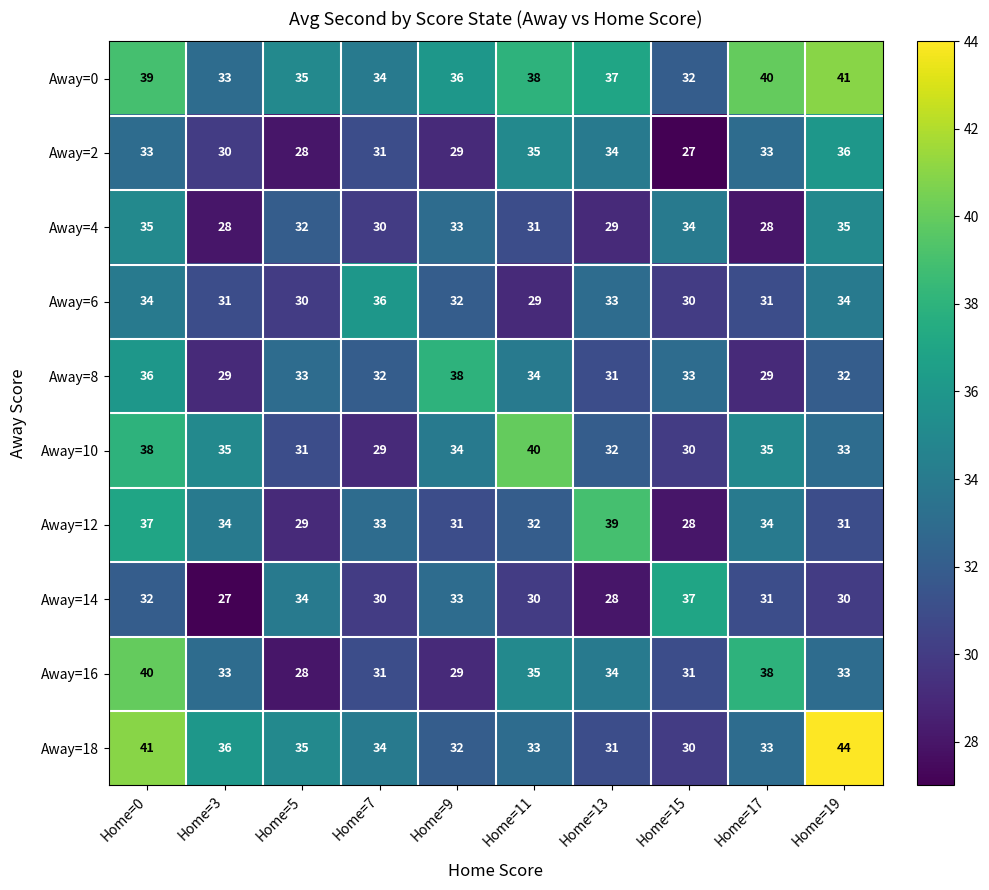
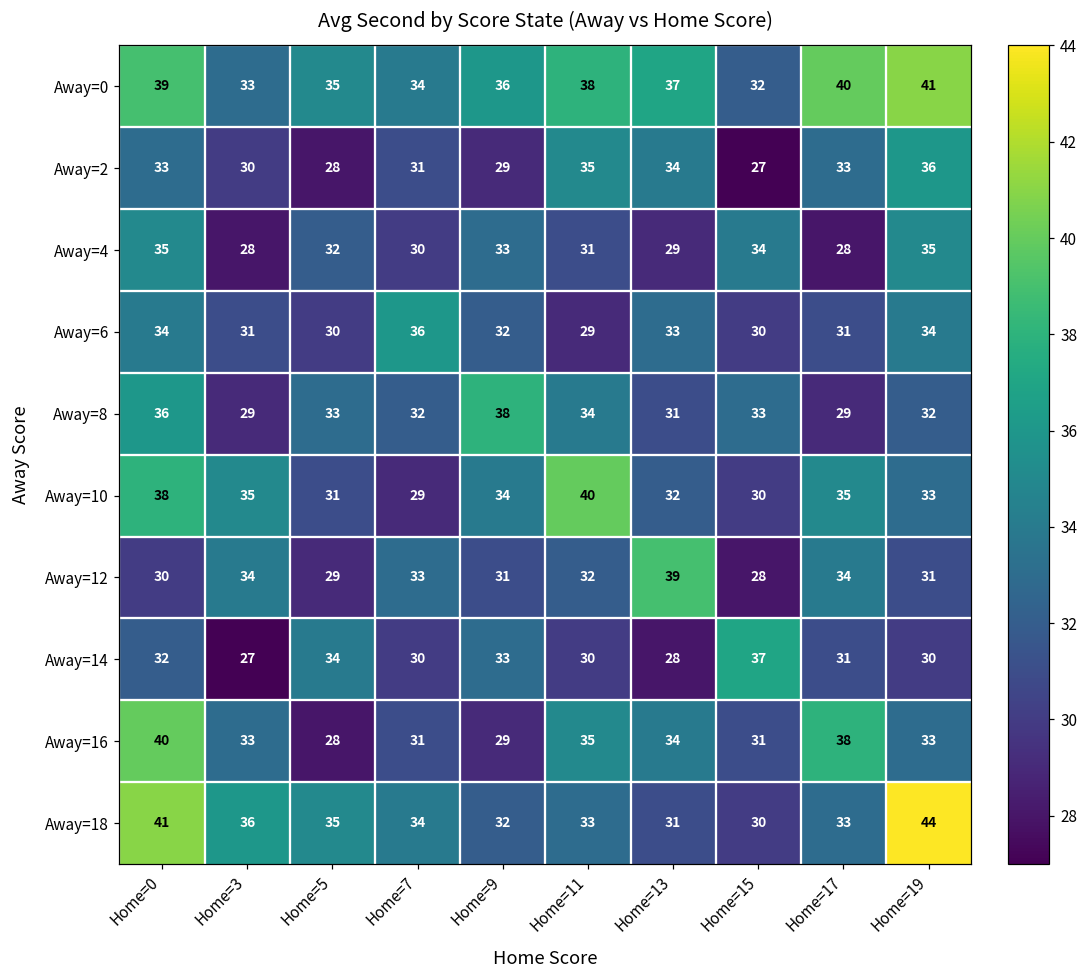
Away=12, Home=0: 37 -> 30
